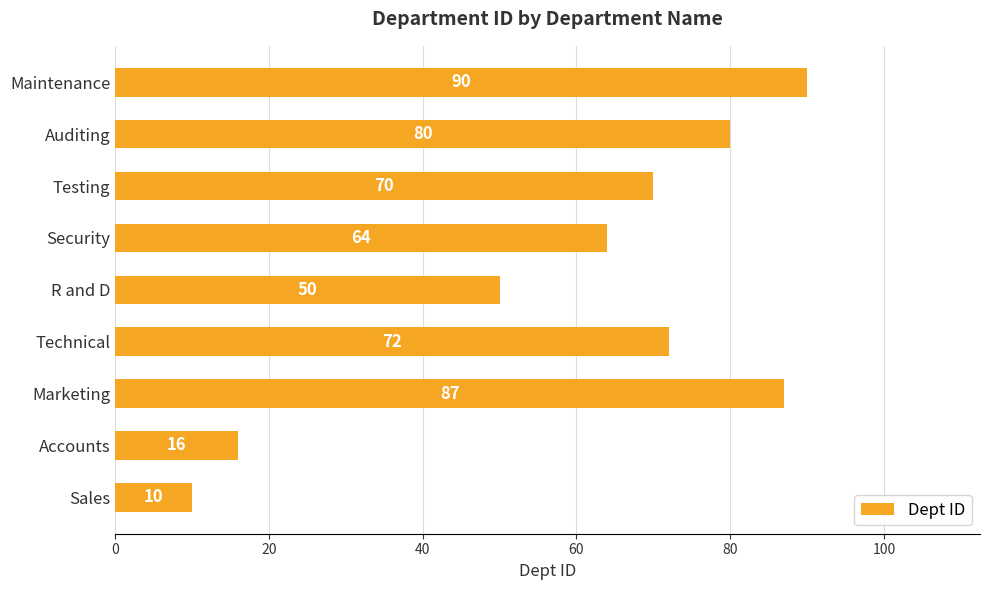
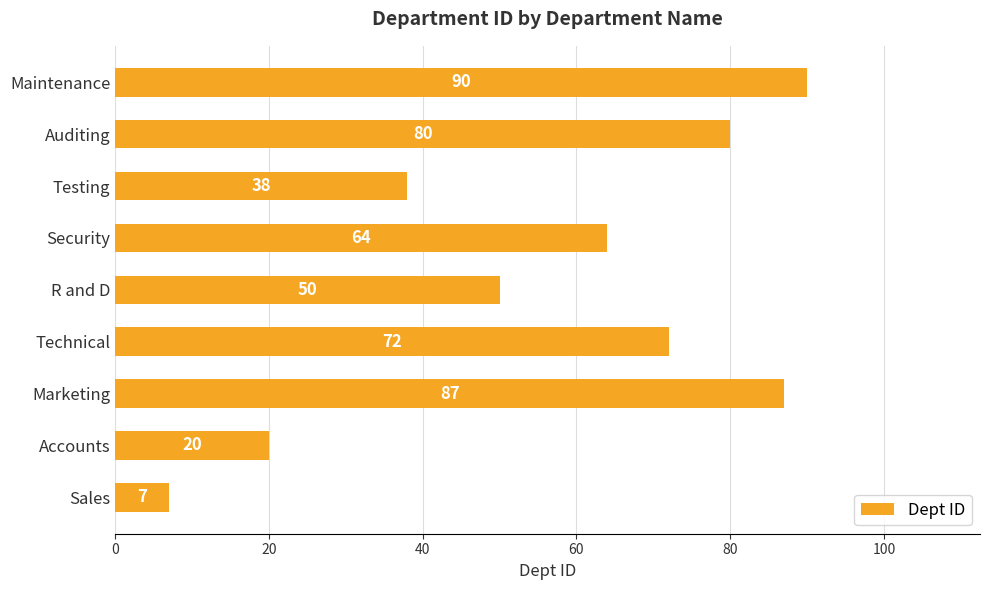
Testing: 70 -> 38
Accounts: 16 -> 20
Sales: 10 -> 7
